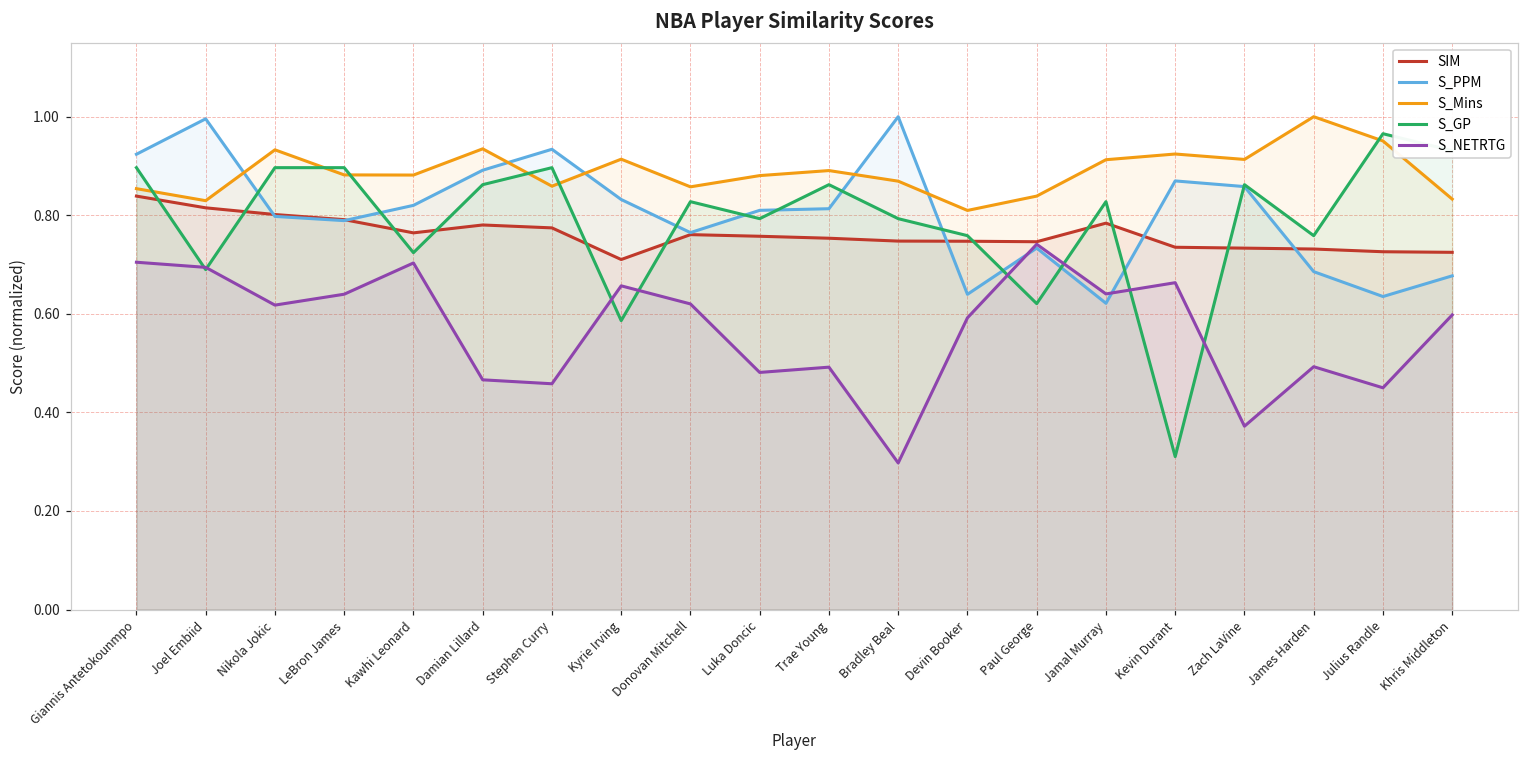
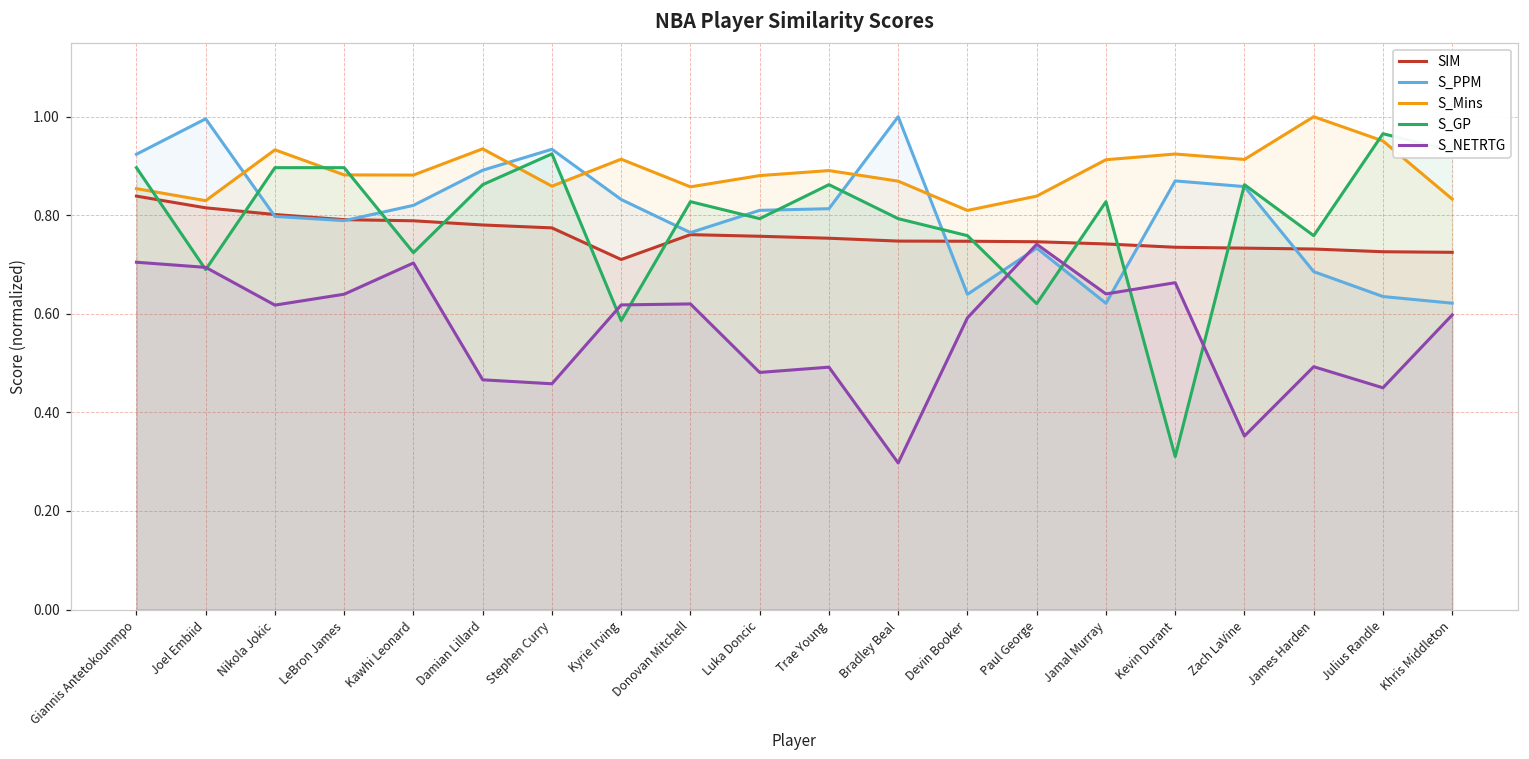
SIM, Kawhi Leonard: 0.76 -> 0.79
S_GP, Stephen Curry: 0.90 -> 0.92
S_NETRTG, Kyrie Irving: 0.66 -> 0.62
SIM, Jamal Murray: 0.78 -> 0.74
S_NETRTG, Zach LaVine: 0.37 -> 0.35
S_PPM, Khris Middleton: 0.68 -> 0.62
